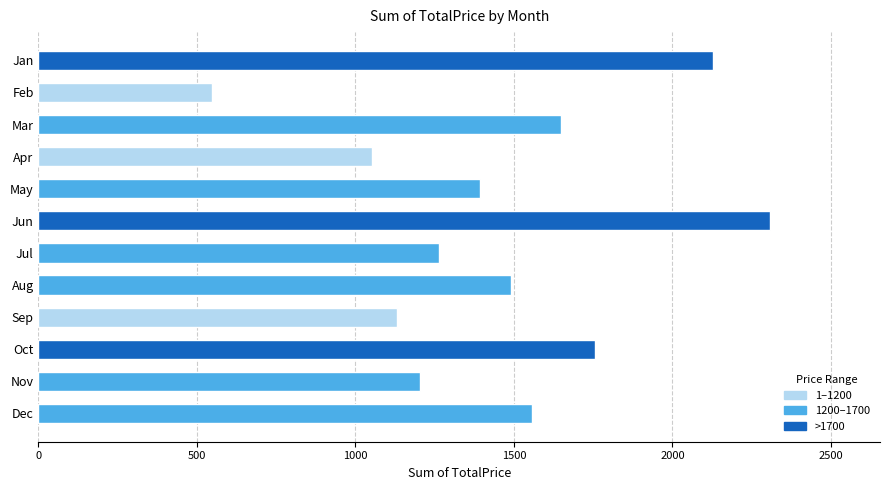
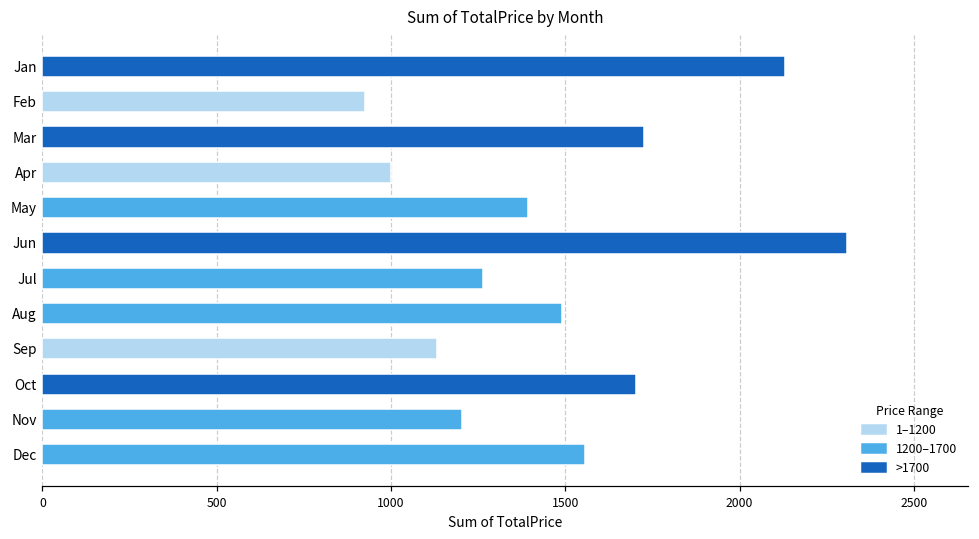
Feb: 550 -> 930
Mar: 1650 -> 1720
Apr: 1050 -> 1000
Oct: 1760 -> 1700
